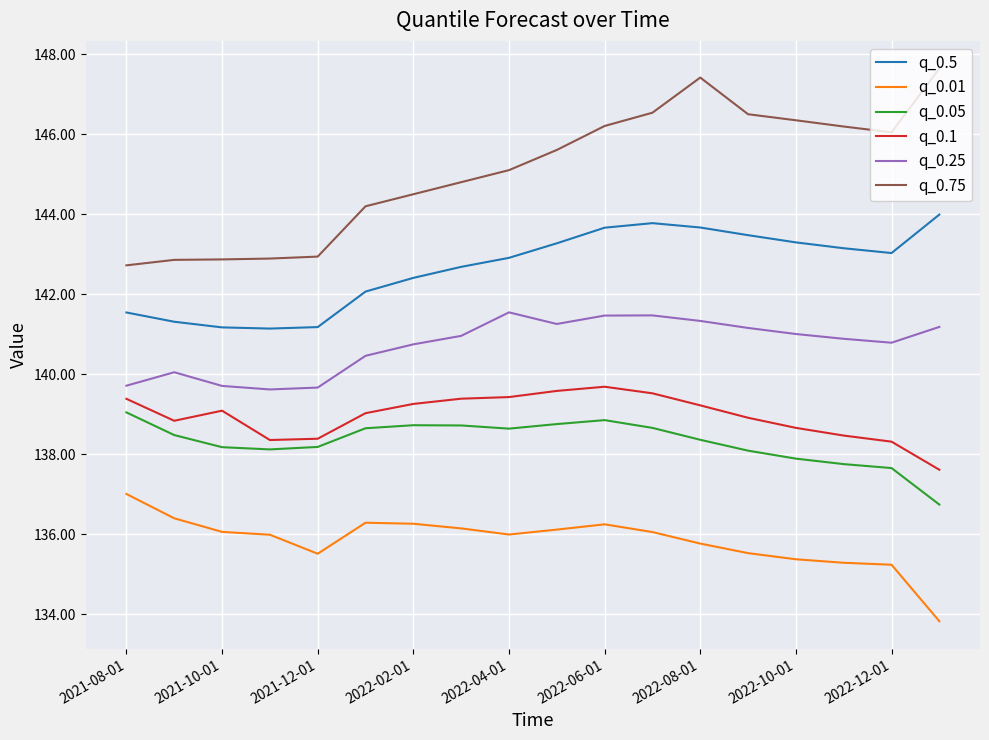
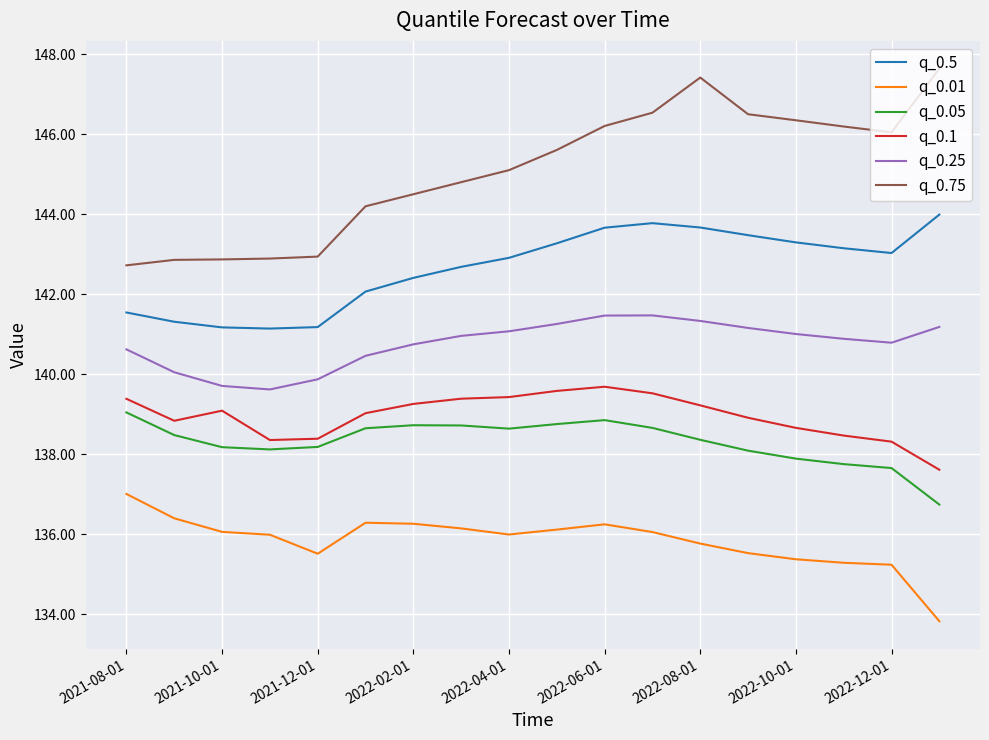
q_0.25, 2021-08-01: 139.7 -> 140.6
q_0.25, 2021-12-01: 139.7 -> 139.9
q_0.25, 2022-04-01: 141.5 -> 141.1
